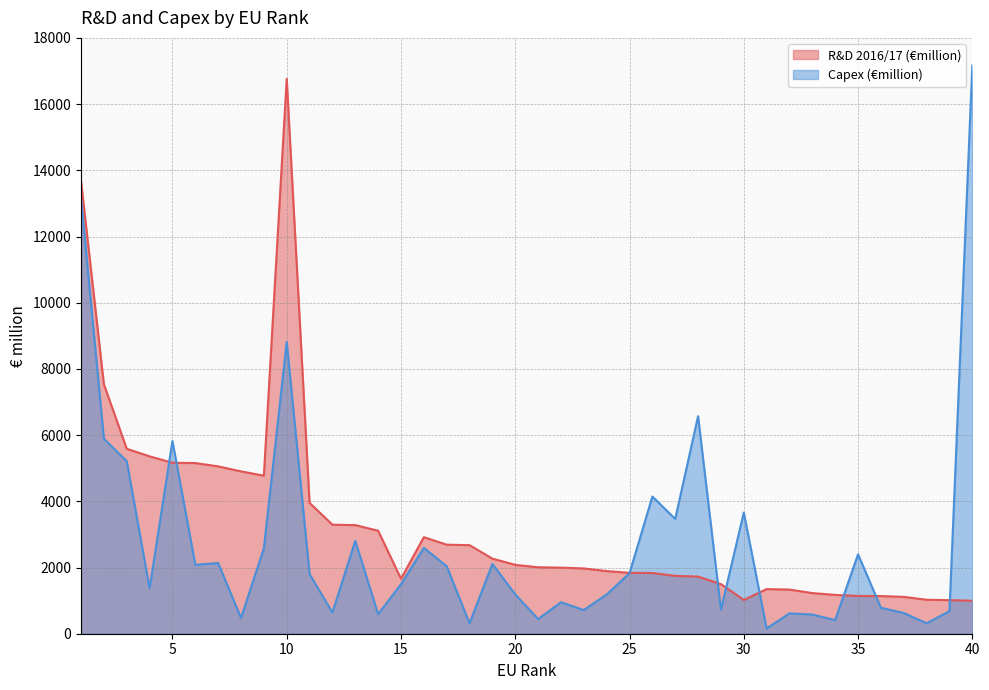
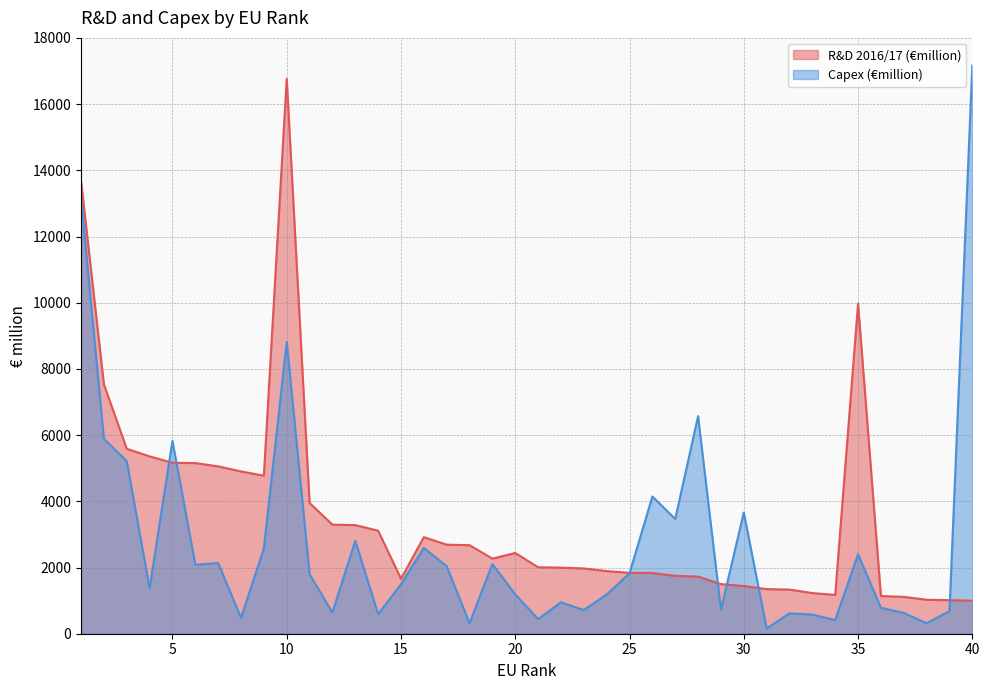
R&D 2016/17 (€million), 20: 2100 -> 2400
R&D 2016/17 (€million), 30: 1000 -> 1400
R&D 2016/17 (€million), 35: 1100 -> 10000
